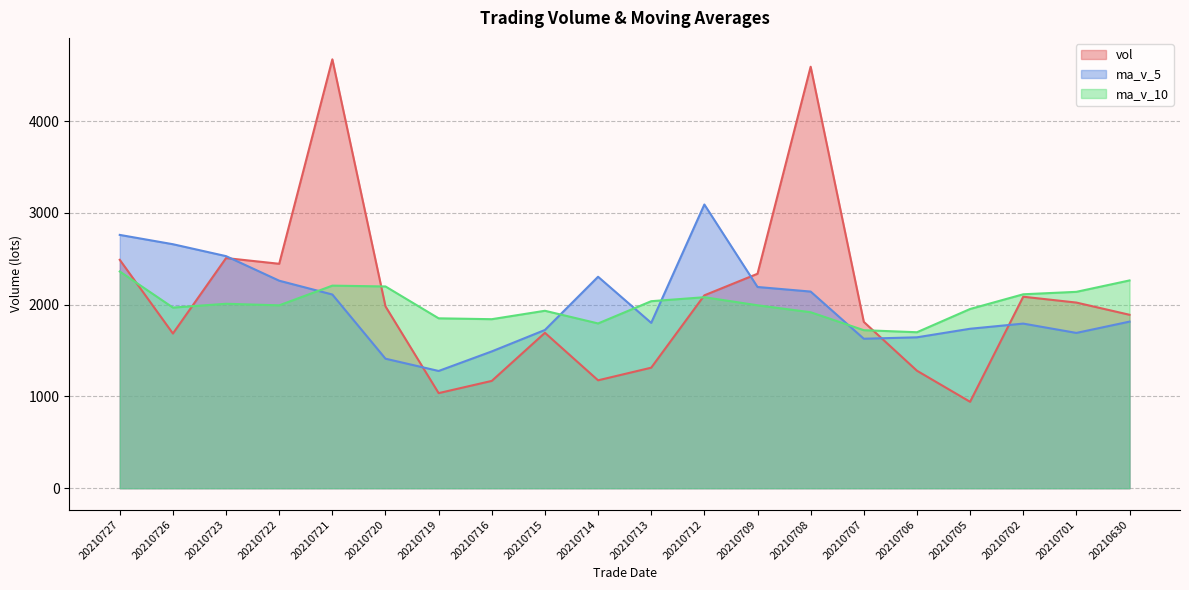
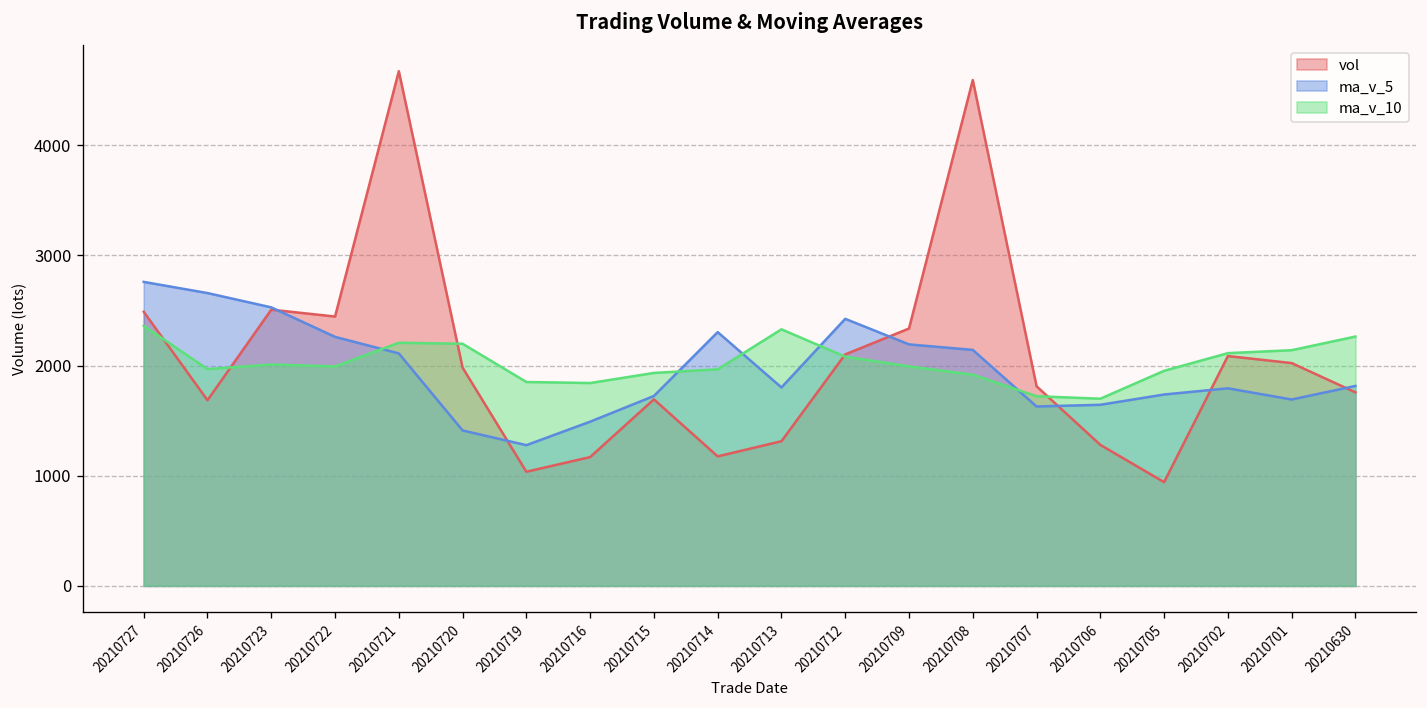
ma_v_10, 20210714: 1800 -> 2000
ma_v_10, 20210713: 2000 -> 2300
ma_v_5, 20210712: 3100 -> 2400
vol, 20210630: 1900 -> 1800
